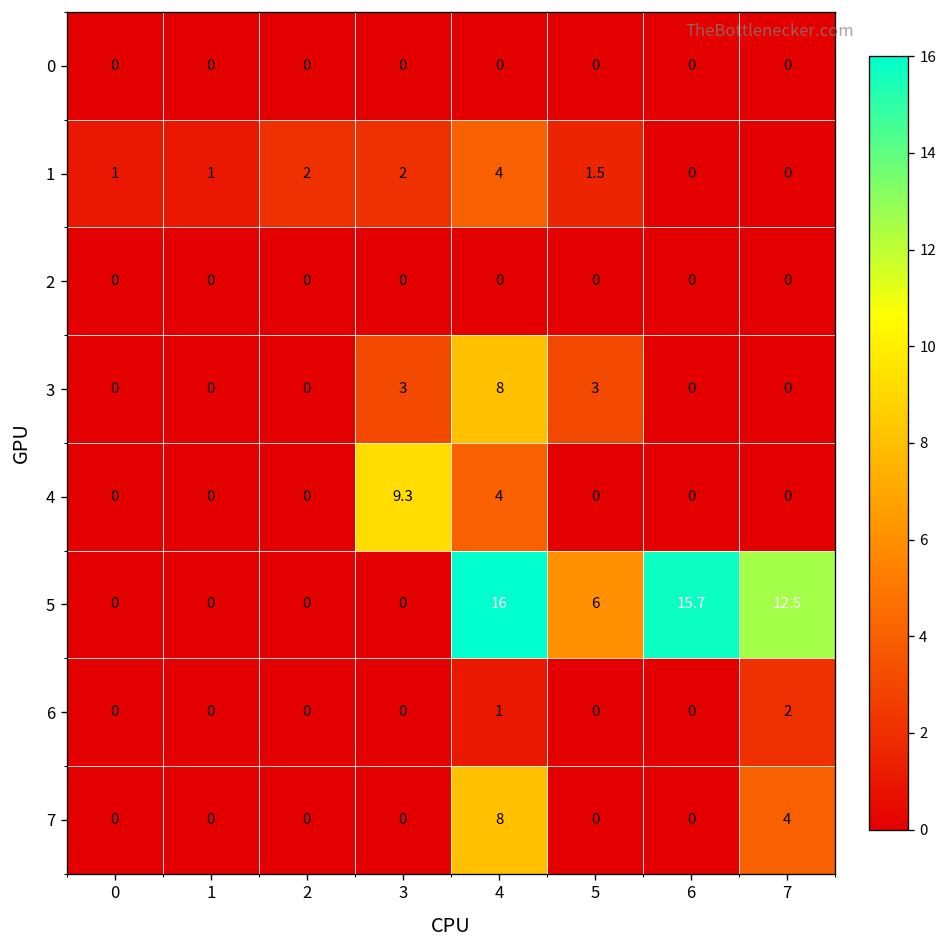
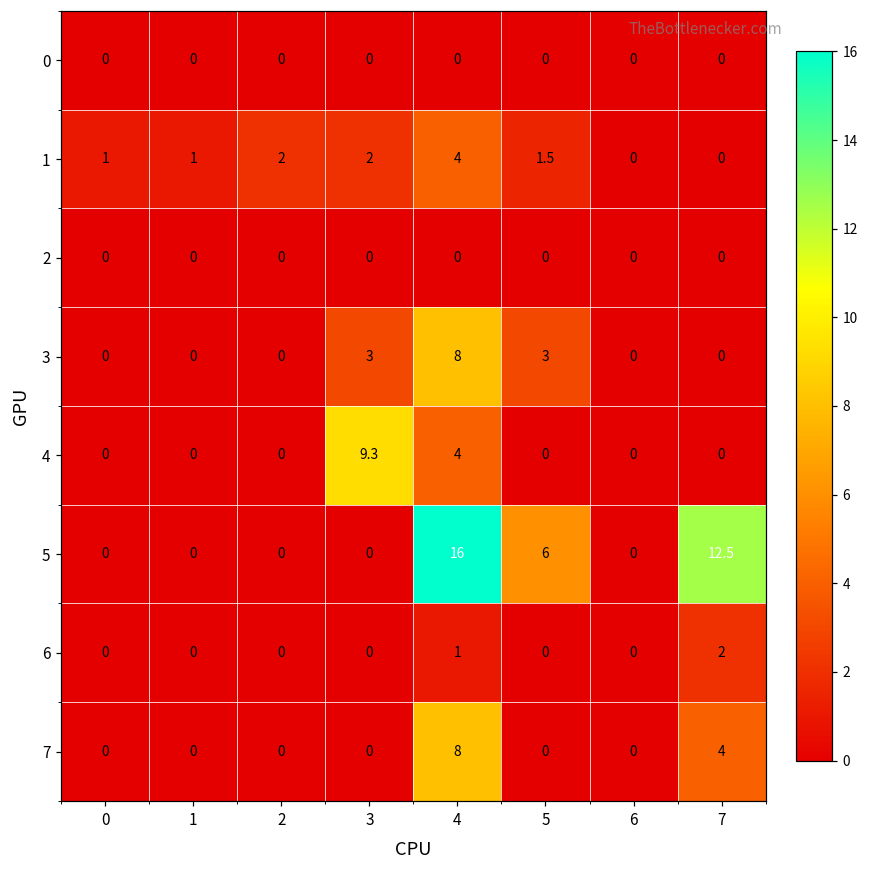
5, 6: 15.7 -> 0
